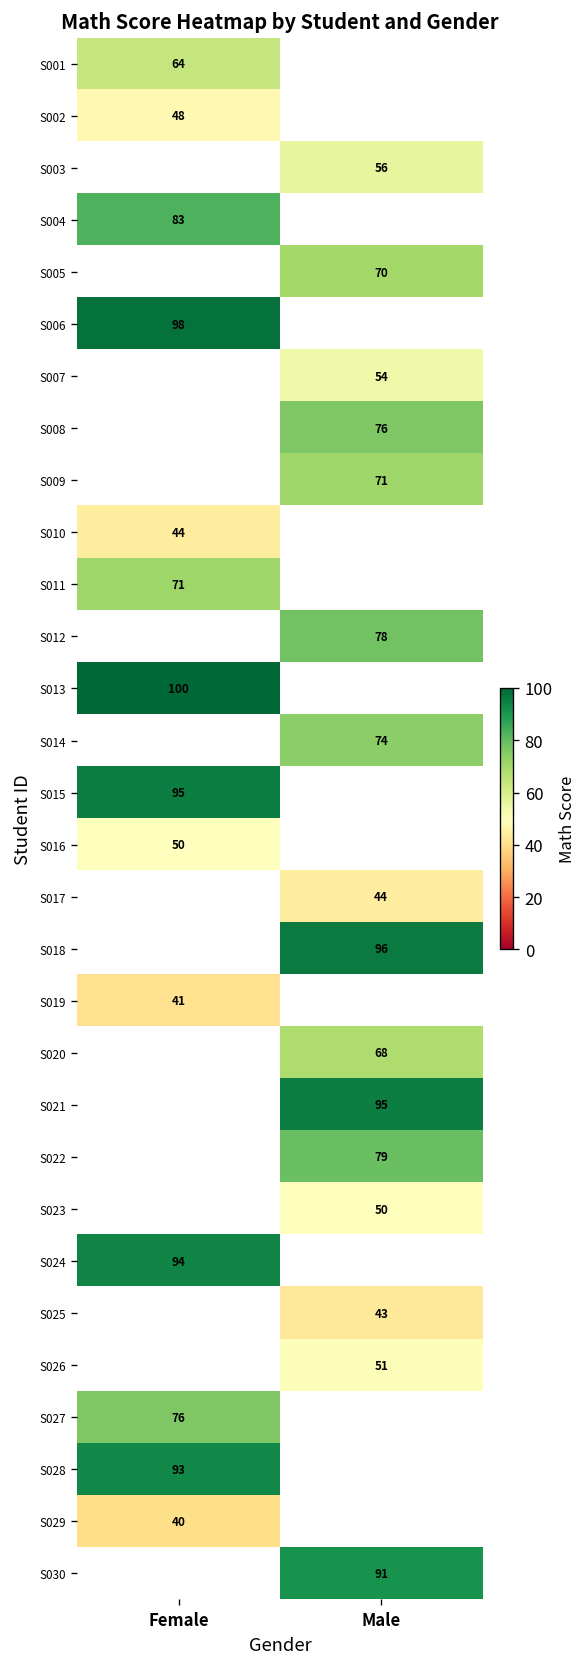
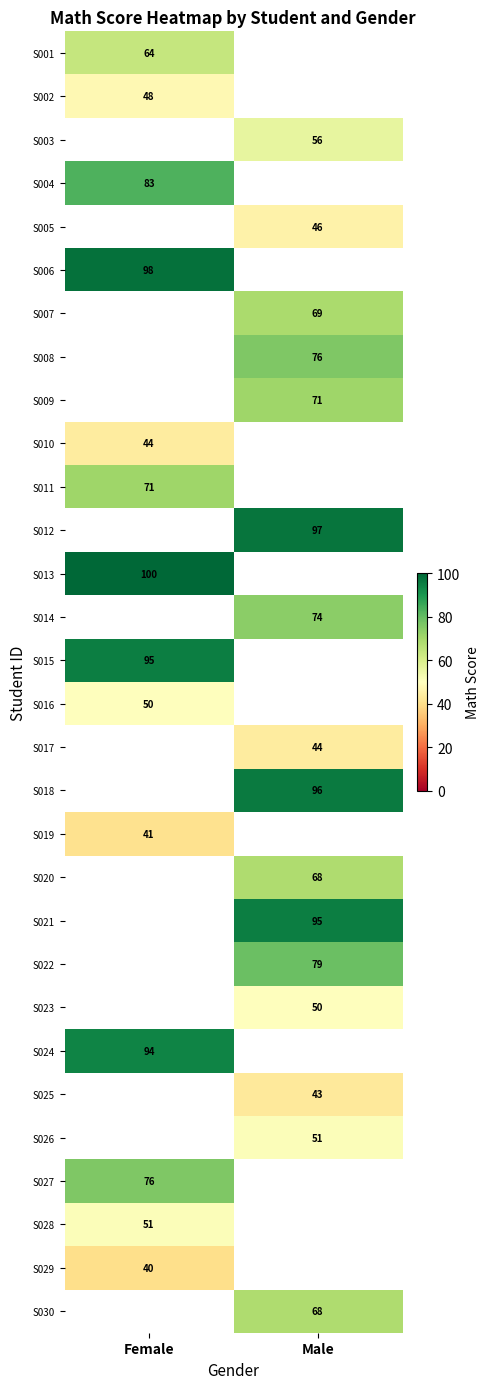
S005, Male: 70 -> 46
S007, Male: 54 -> 69
S012, Male: 78 -> 97
S028, Female: 93 -> 51
S030, Male: 91 -> 68
